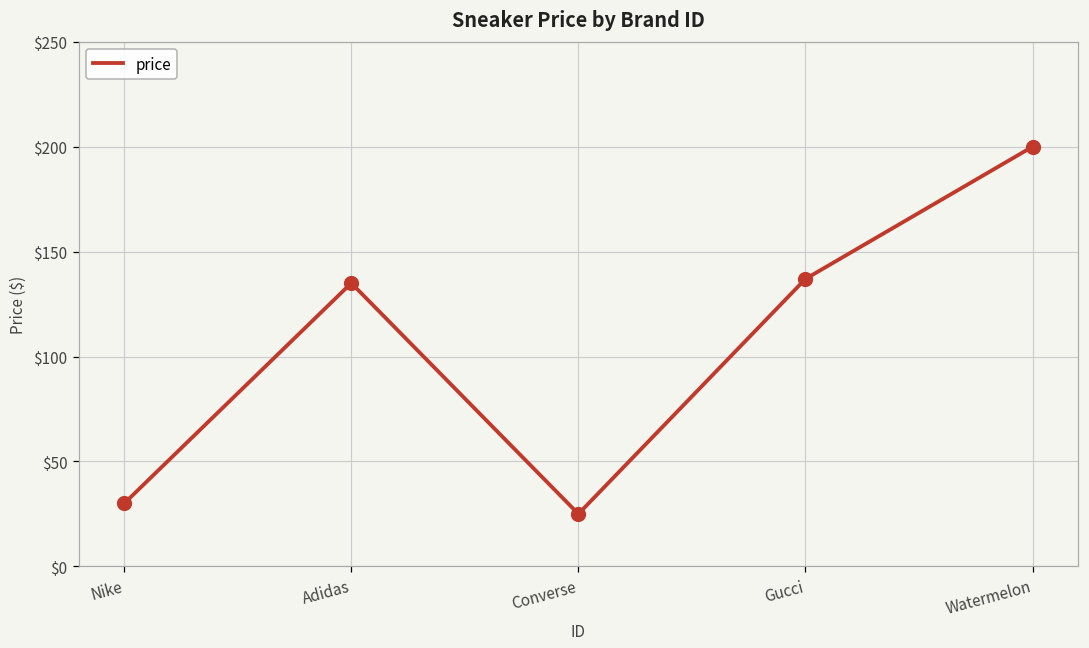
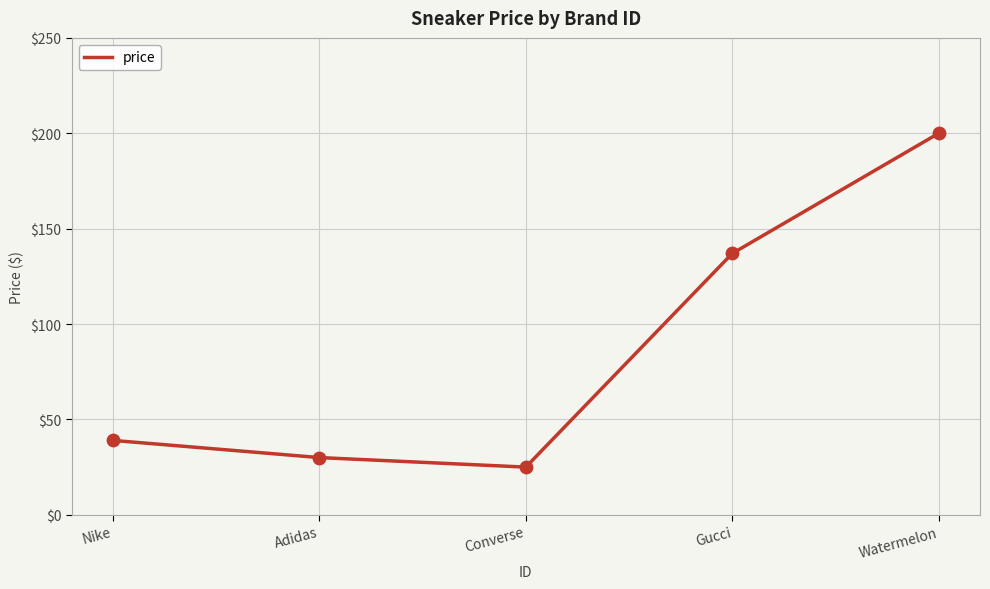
Nike: $30 -> $39
Adidas: $135 -> $30
